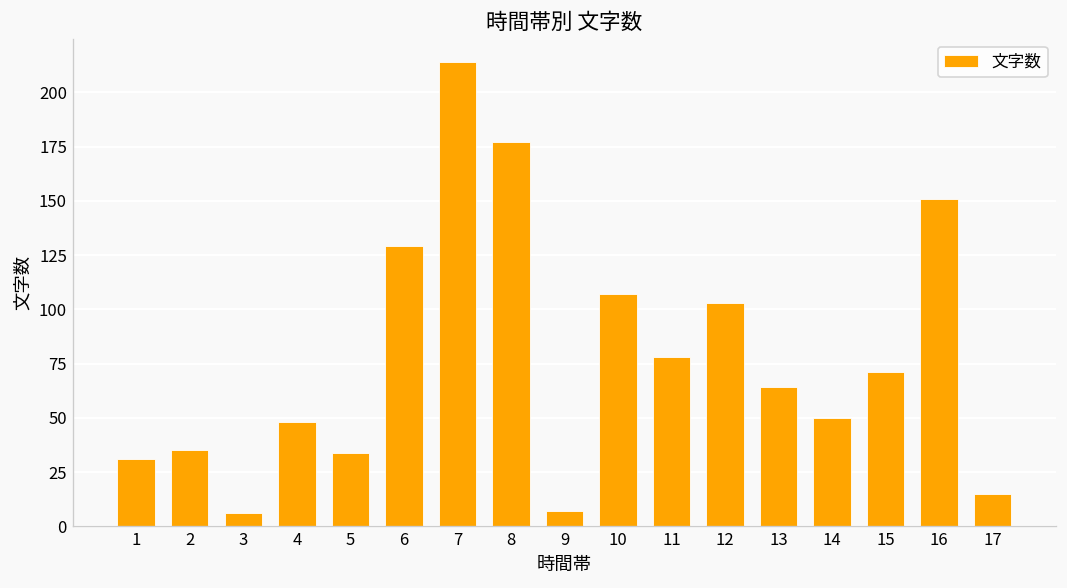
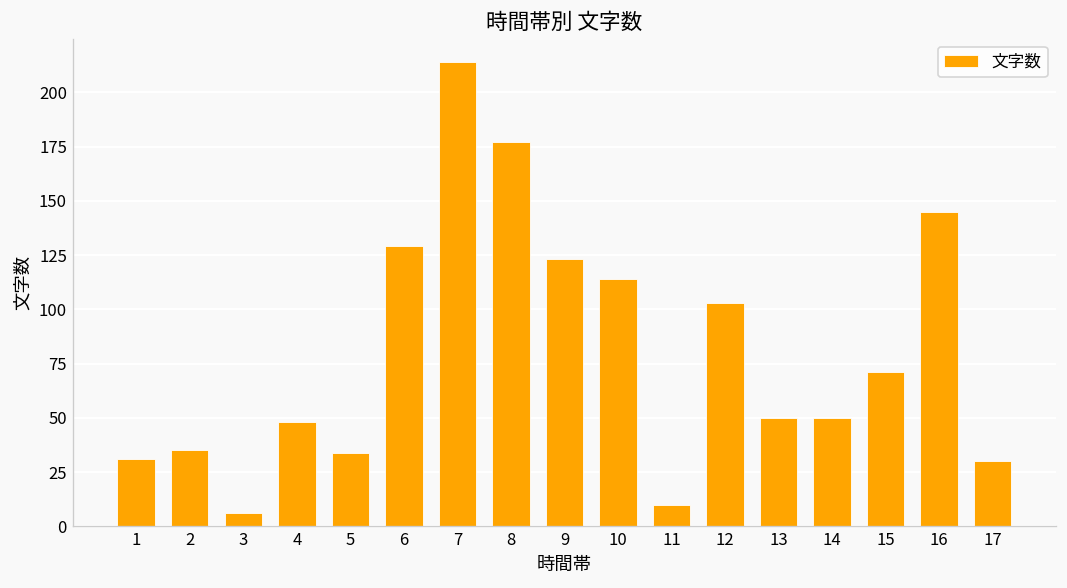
9: 7 -> 123
10: 107 -> 114
11: 78 -> 10
13: 64 -> 50
16: 151 -> 145
17: 15 -> 30
